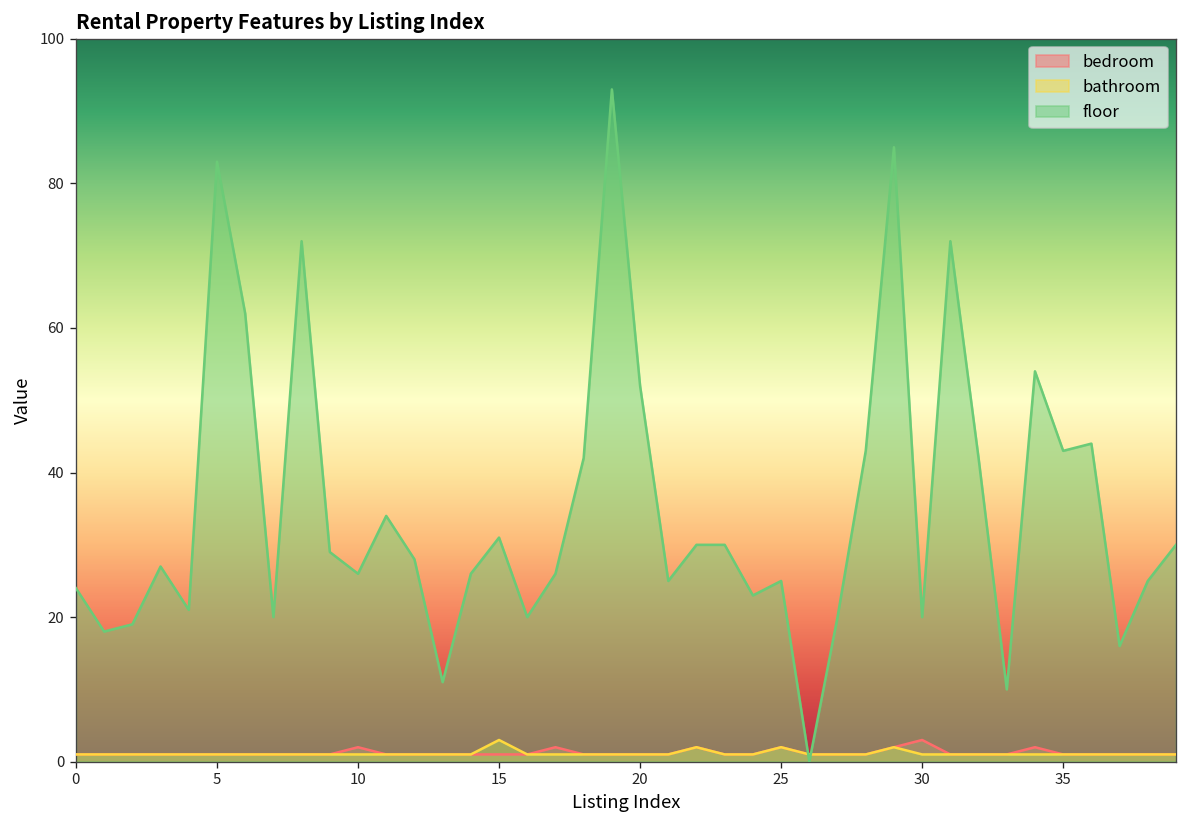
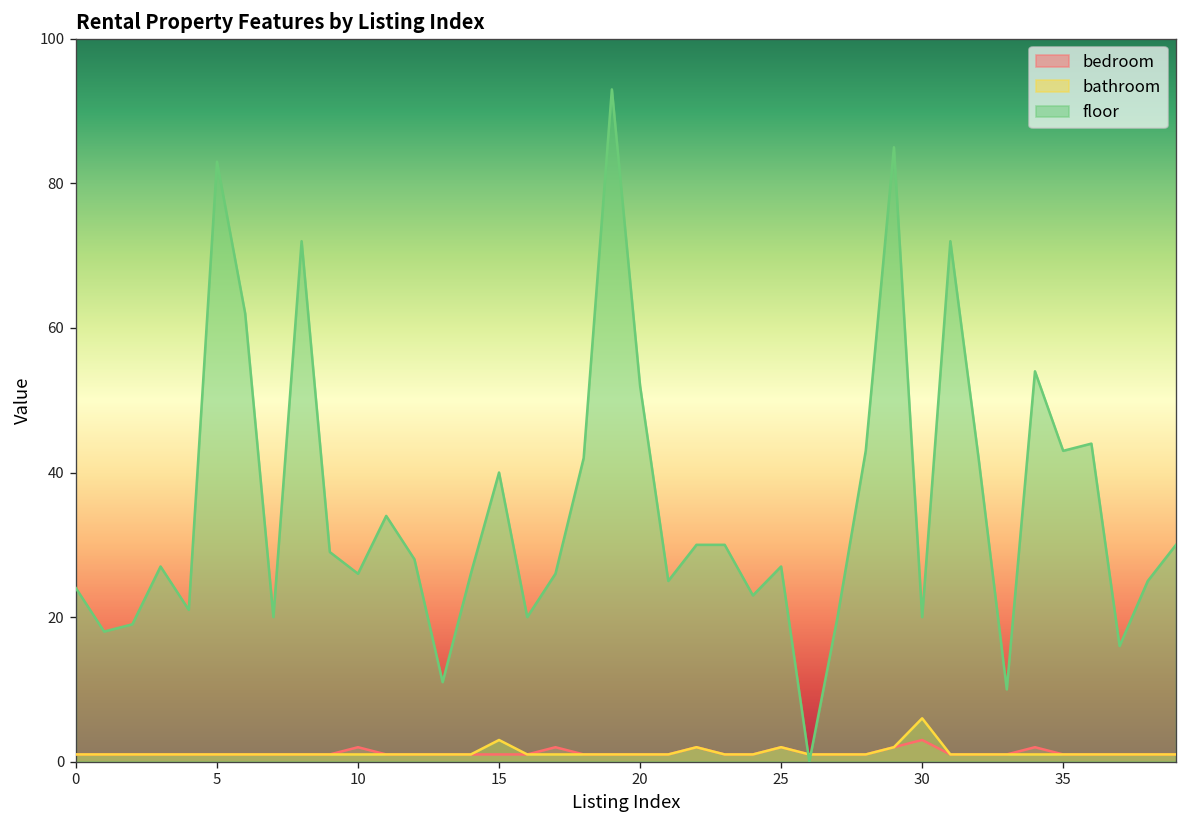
floor, 15: 31 -> 40
floor, 25: 25 -> 27
bathroom, 30: 1 -> 6
